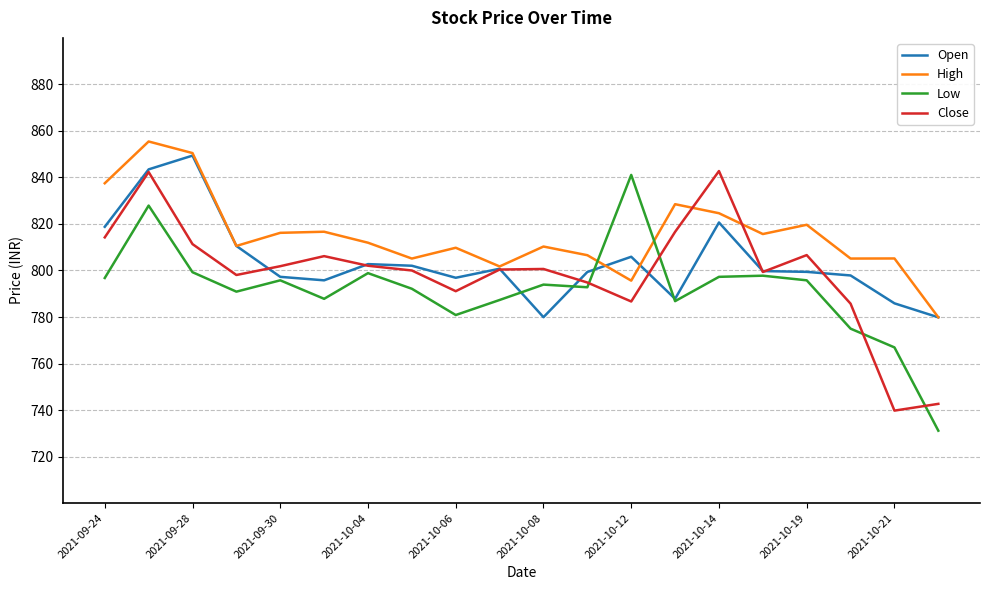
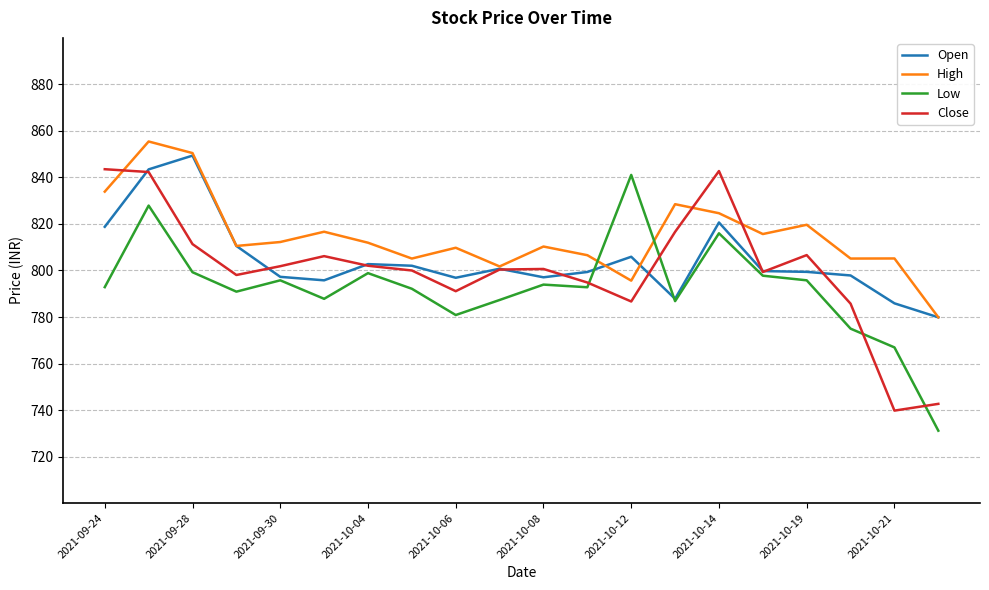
High, 2021-09-24: 838 -> 834
Low, 2021-09-24: 797 -> 793
Close, 2021-09-24: 814 -> 844
High, 2021-09-30: 816 -> 812
Open, 2021-10-08: 780 -> 797
Low, 2021-10-14: 797 -> 816
